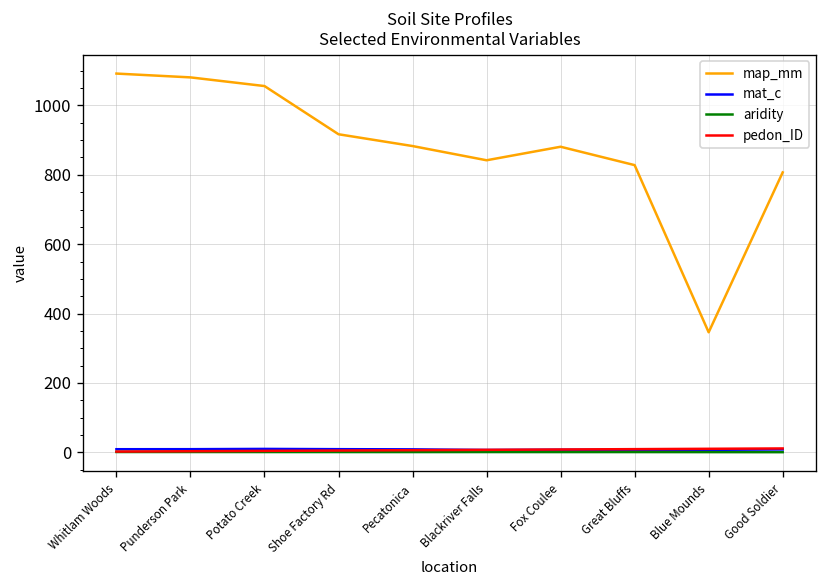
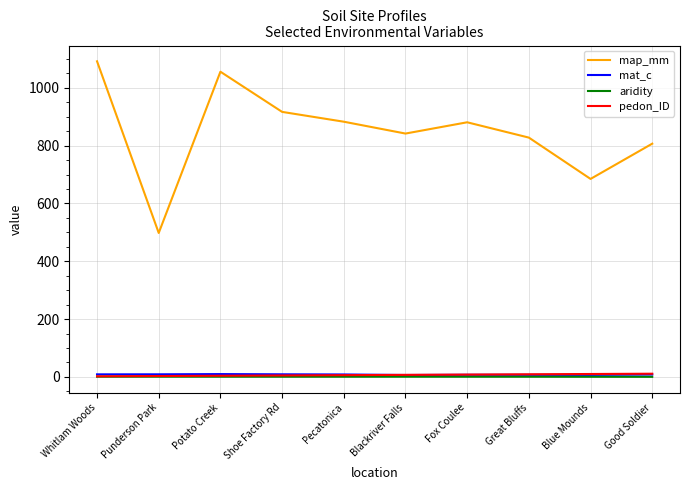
map_mm, Punderson Park: 1080 -> 500
map_mm, Blue Mounds: 350 -> 690
